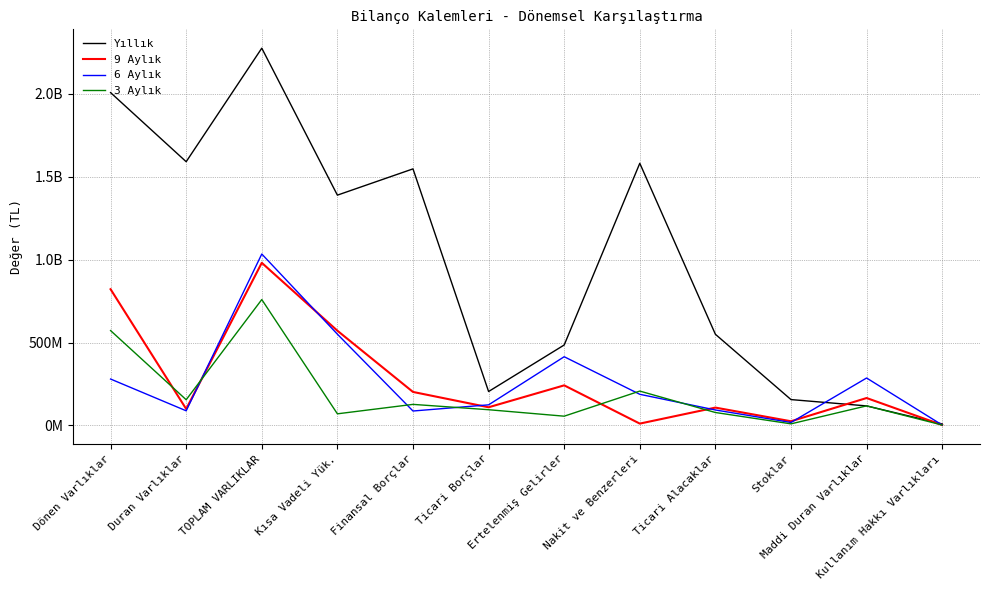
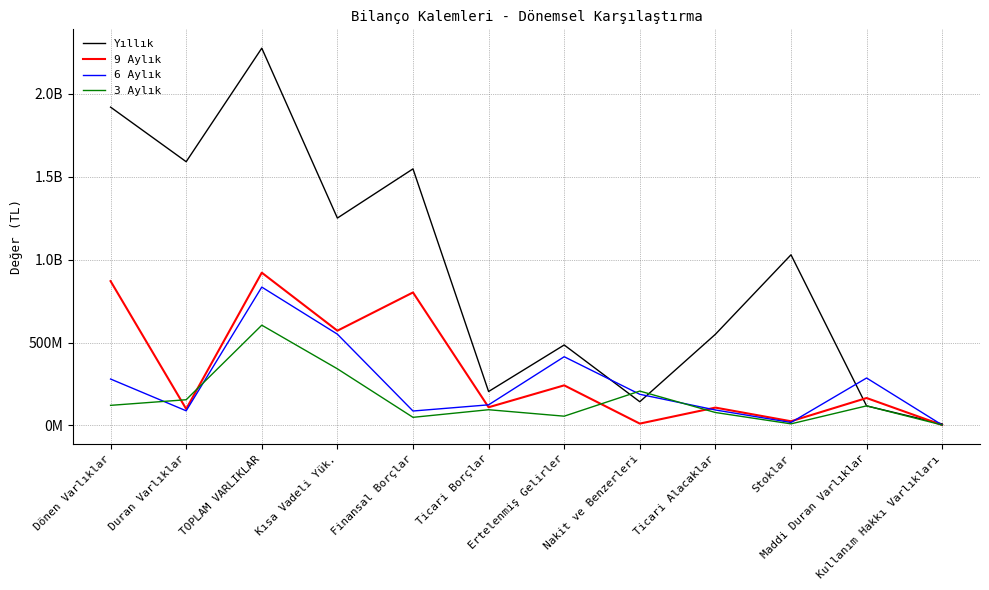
Yıllık, Dönen Varlıklar: 2010000000 -> 1920000000
9 Aylık, Dönen Varlıklar: 820000000 -> 870000000
3 Aylık, Dönen Varlıklar: 570000000 -> 120000000
9 Aylık, TOPLAM VARLIKLAR: 980000000 -> 920000000
6 Aylık, TOPLAM VARLIKLAR: 1030000000 -> 830000000
3 Aylık, TOPLAM VARLIKLAR: 760000000 -> 610000000
Yıllık, Kısa Vadeli Yük.: 1390000000 -> 1250000000
3 Aylık, Kısa Vadeli Yük.: 70000000 -> 340000000
9 Aylık, Finansal Borçlar: 200000000 -> 800000000
3 Aylık, Finansal Borçlar: 130000000 -> 50000000
Yıllık, Nakit ve Benzerleri: 1580000000 -> 140000000
Yıllık, Stoklar: 160000000 -> 1030000000
